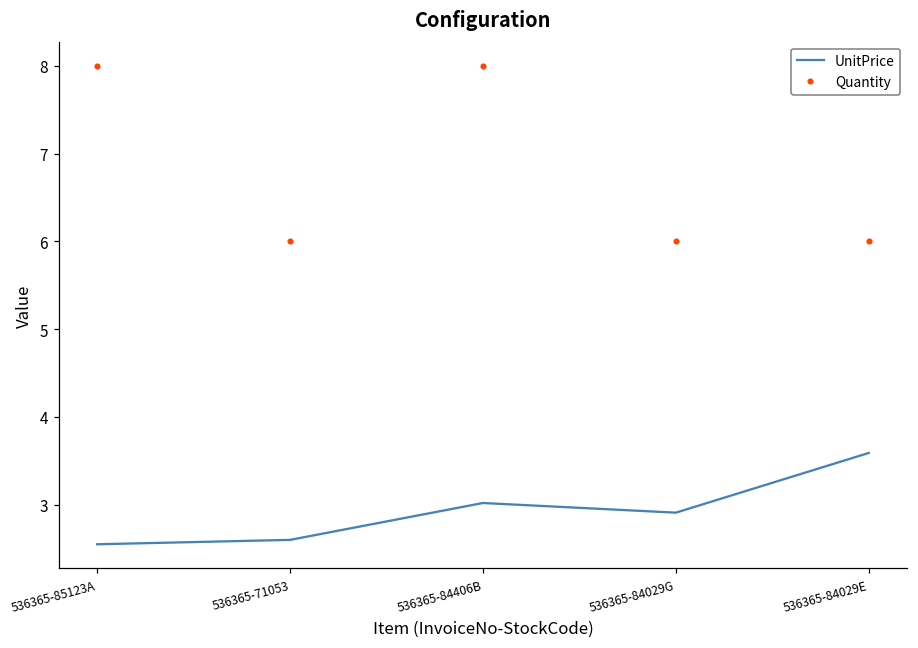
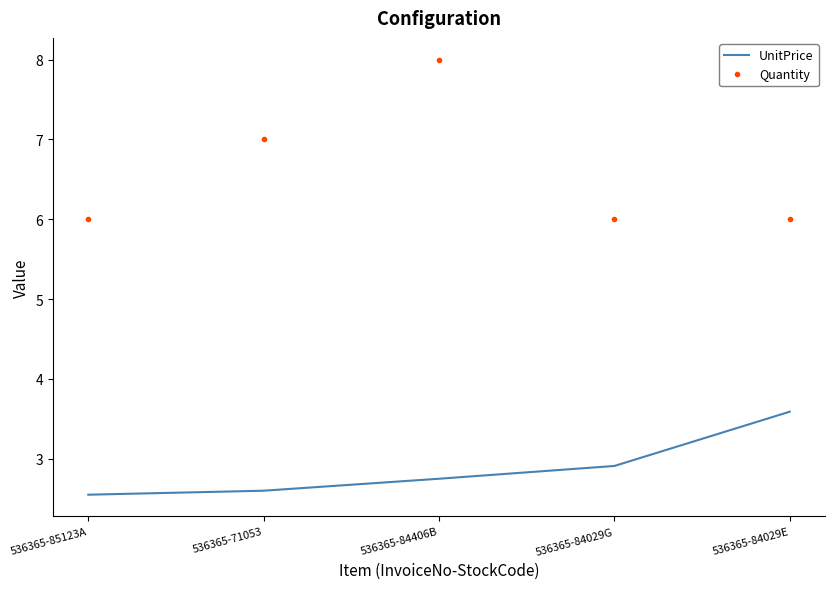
Quantity, 536365-85123A: 8 -> 6
Quantity, 536365-71053: 6 -> 7
UnitPrice, 536365-84406B: 3.0 -> 2.8
